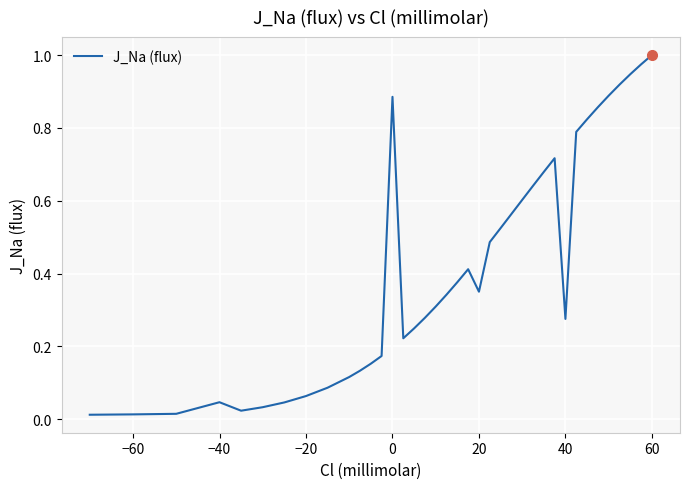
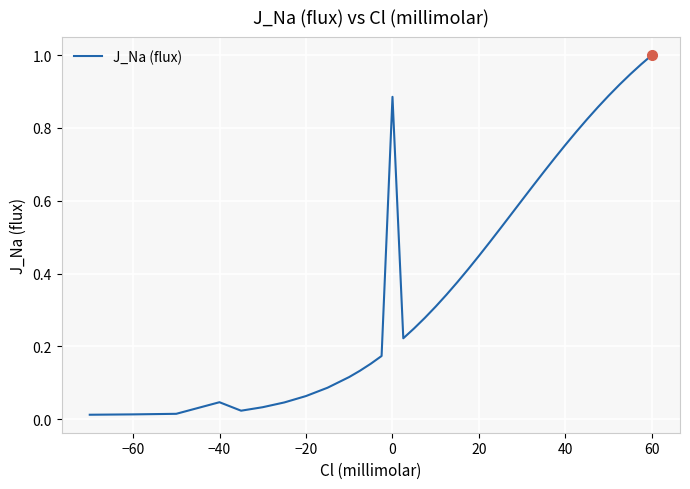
J_Na (flux), 20: 0.35 -> 0.45
J_Na (flux), 40: 0.28 -> 0.75
